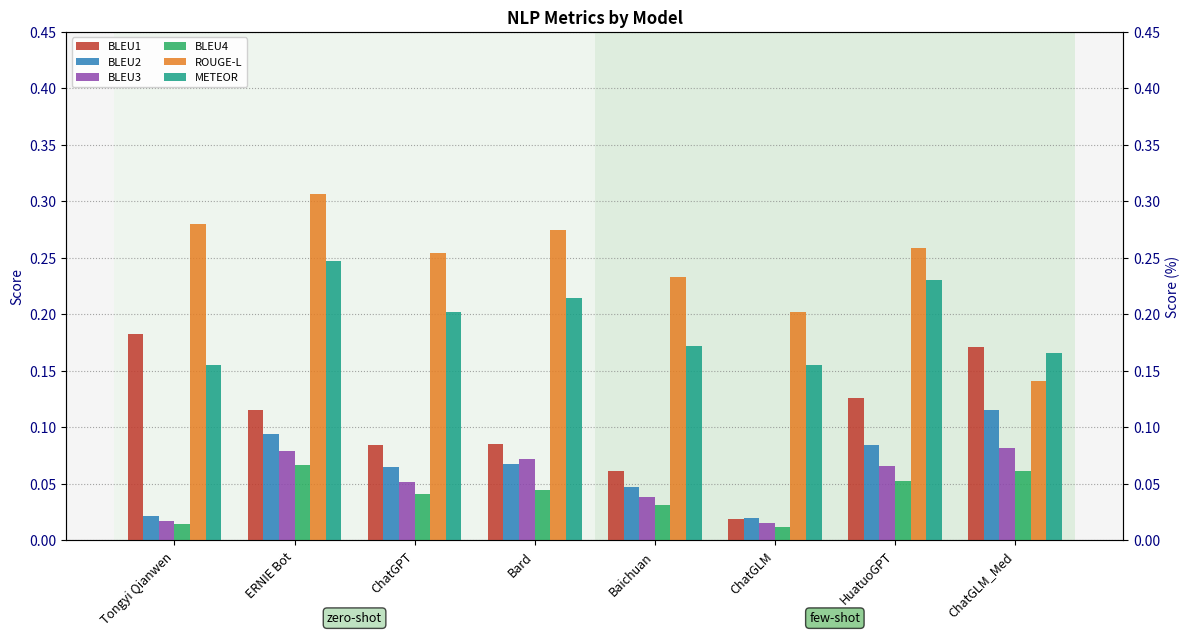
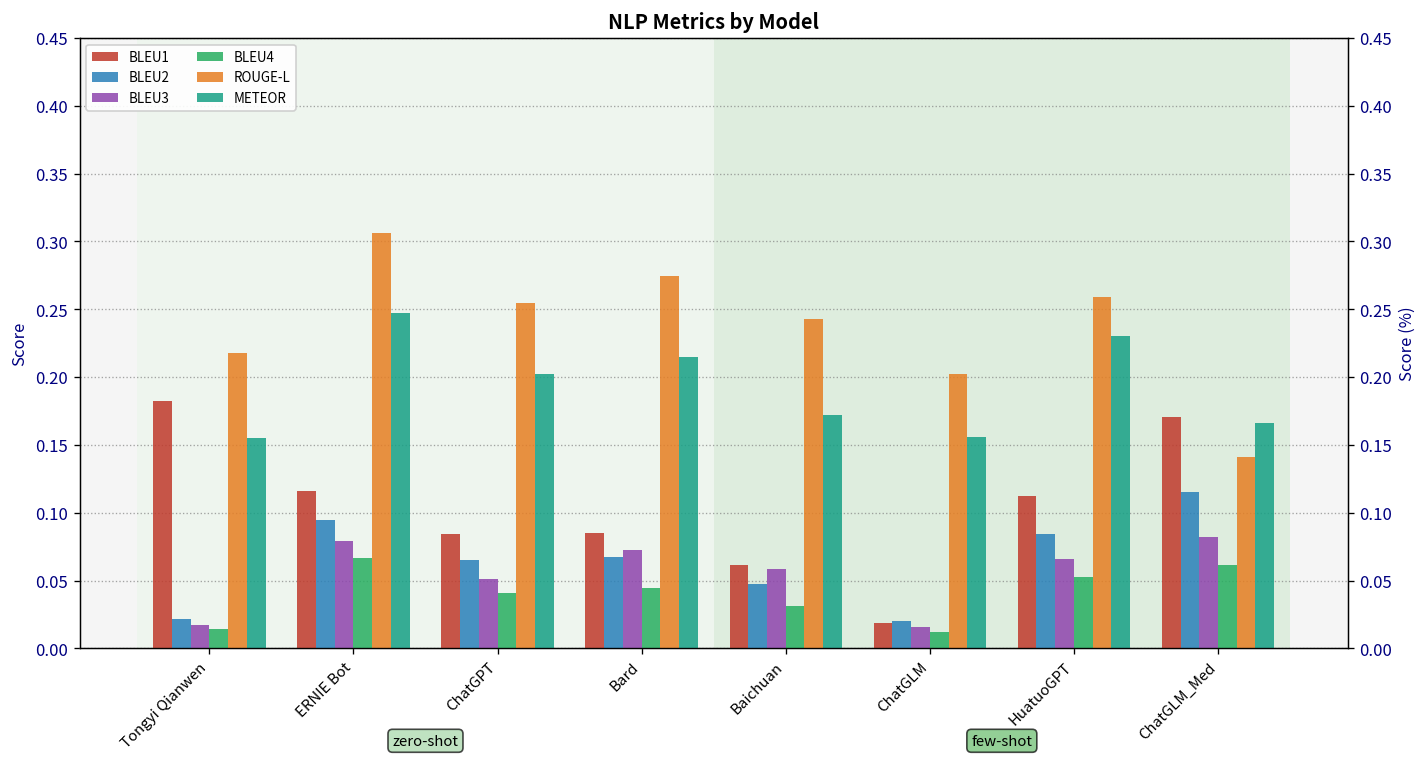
ROUGE-L, Tongyi Qianwen: 0.280 -> 0.218
BLEU3, Baichuan: 0.038 -> 0.059
ROUGE-L, Baichuan: 0.233 -> 0.243
BLEU1, HuatuoGPT: 0.126 -> 0.113
